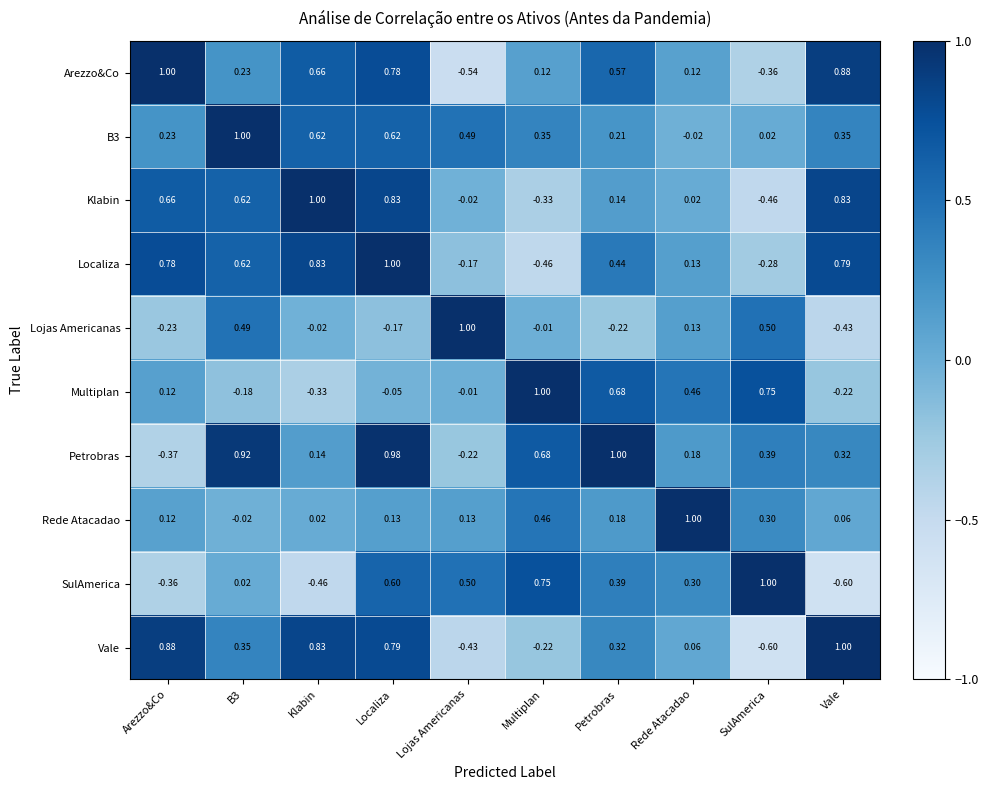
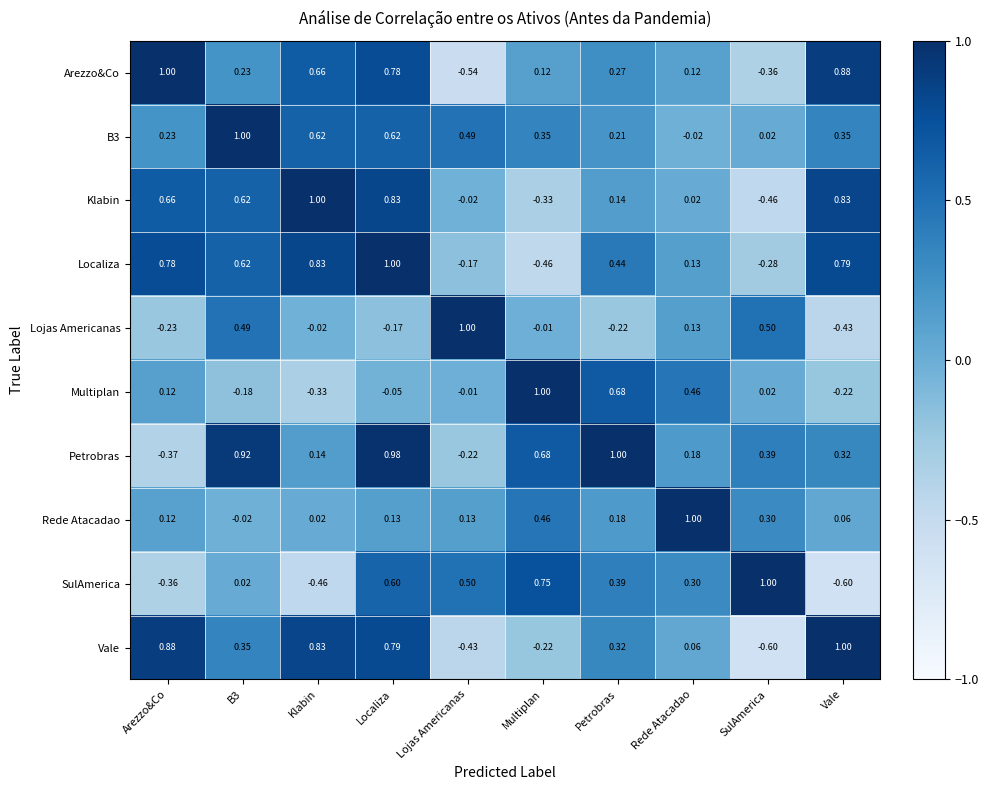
Arezzo&Co, Petrobras: 0.57 -> 0.27
Multiplan, SulAmerica: 0.75 -> 0.02
